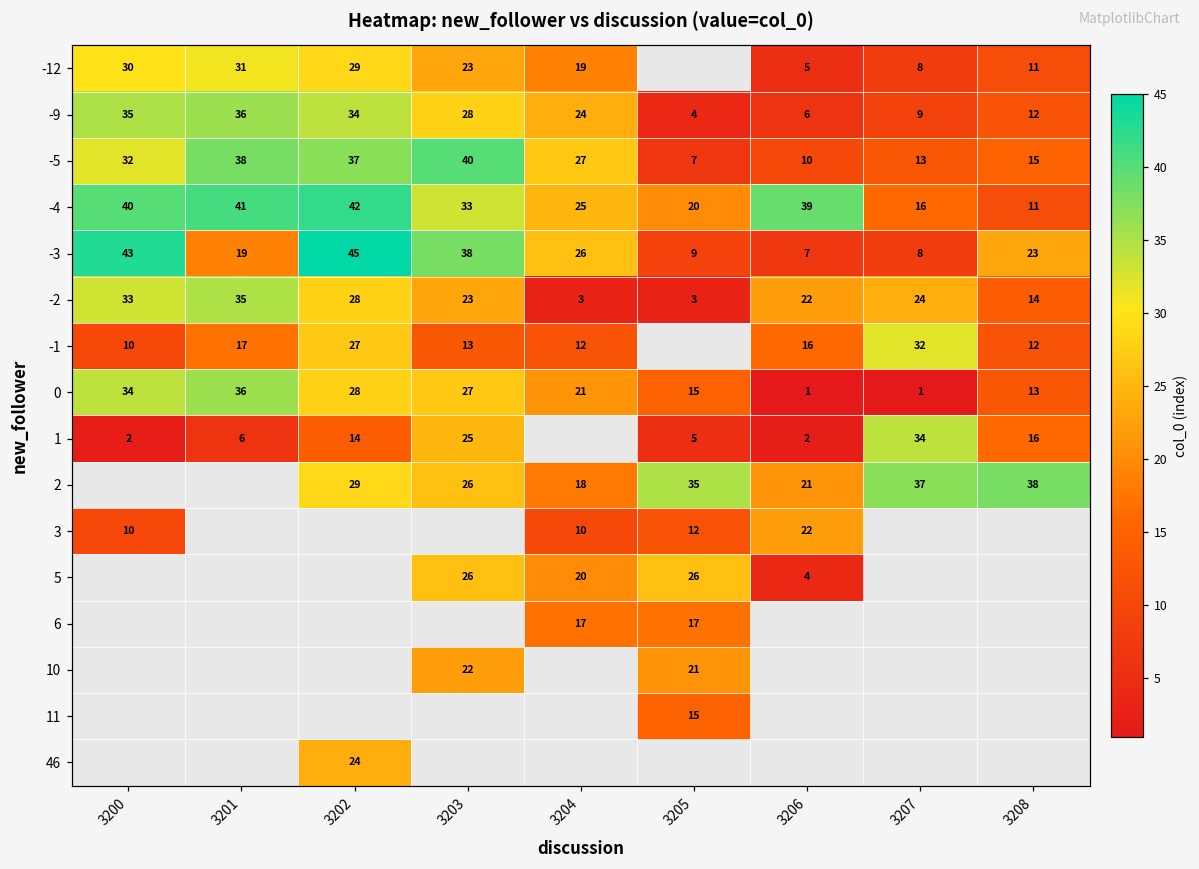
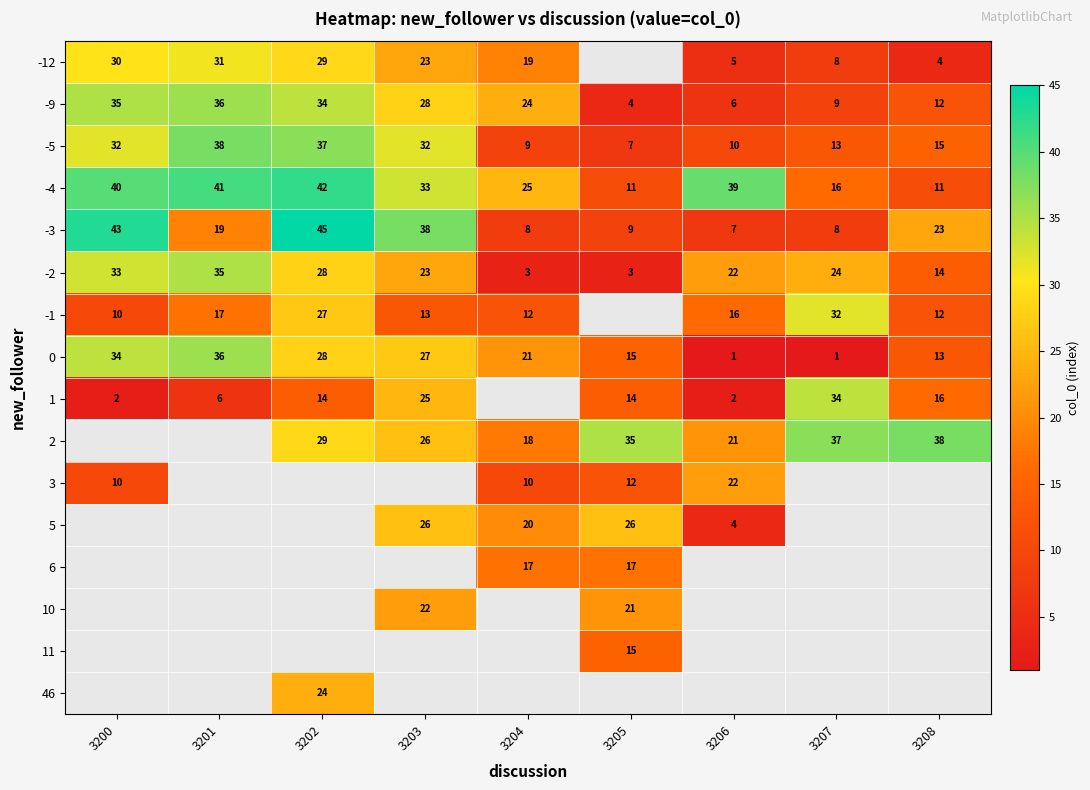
-12, 3208: 11 -> 4
-5, 3203: 40 -> 32
-5, 3204: 27 -> 9
-4, 3205: 20 -> 11
-3, 3204: 26 -> 8
1, 3205: 5 -> 14
